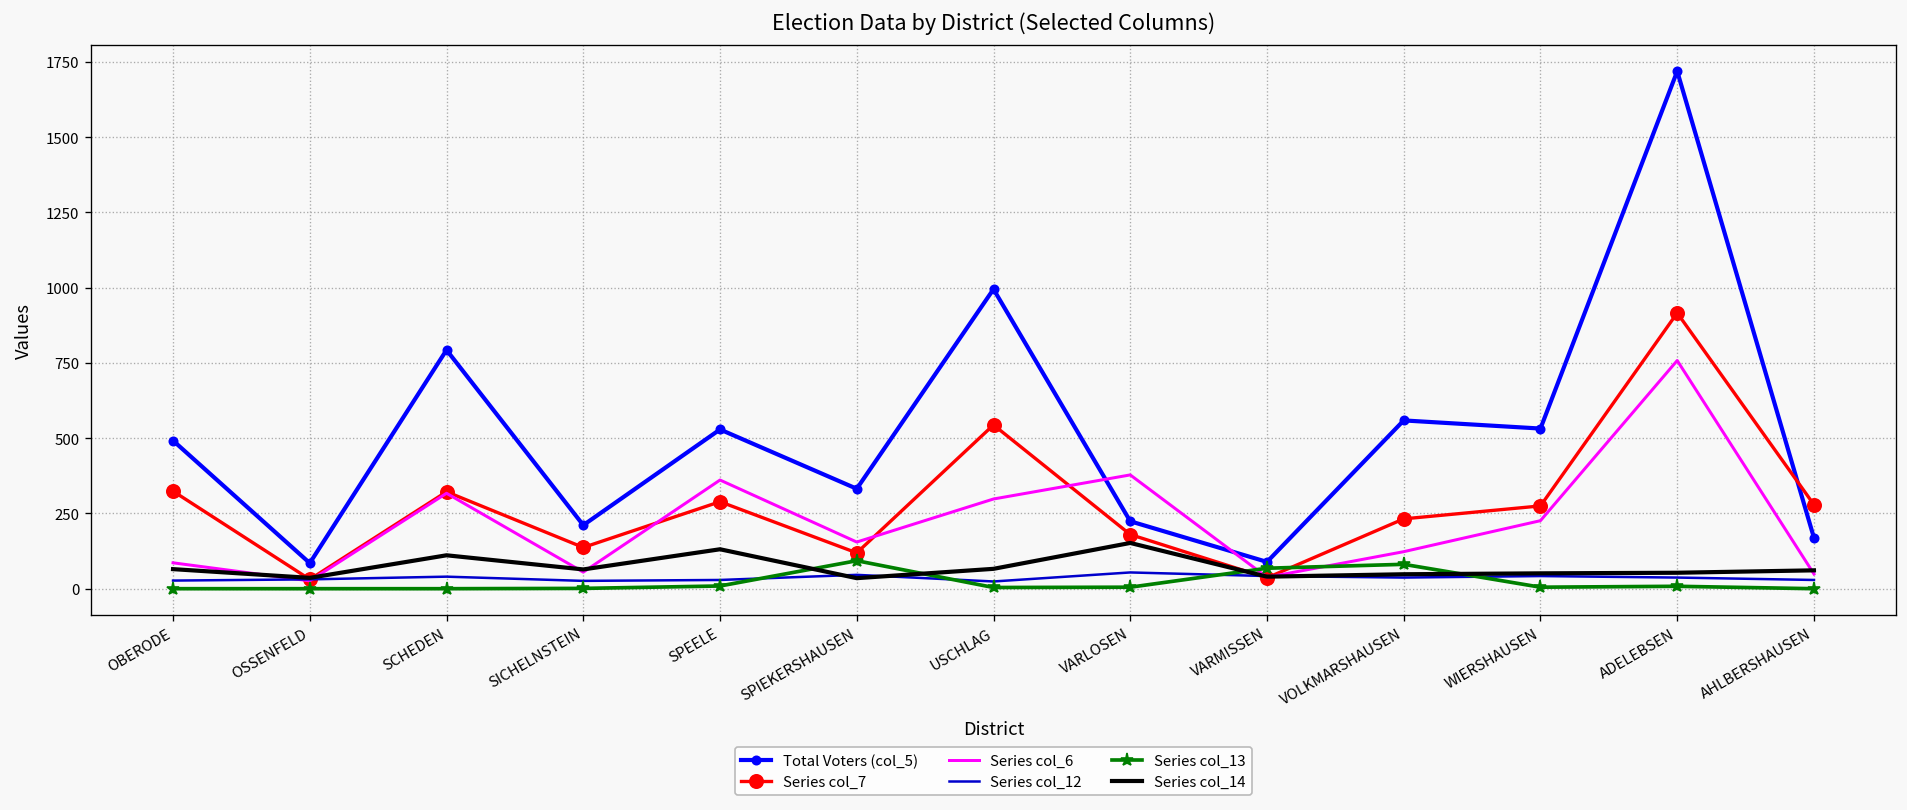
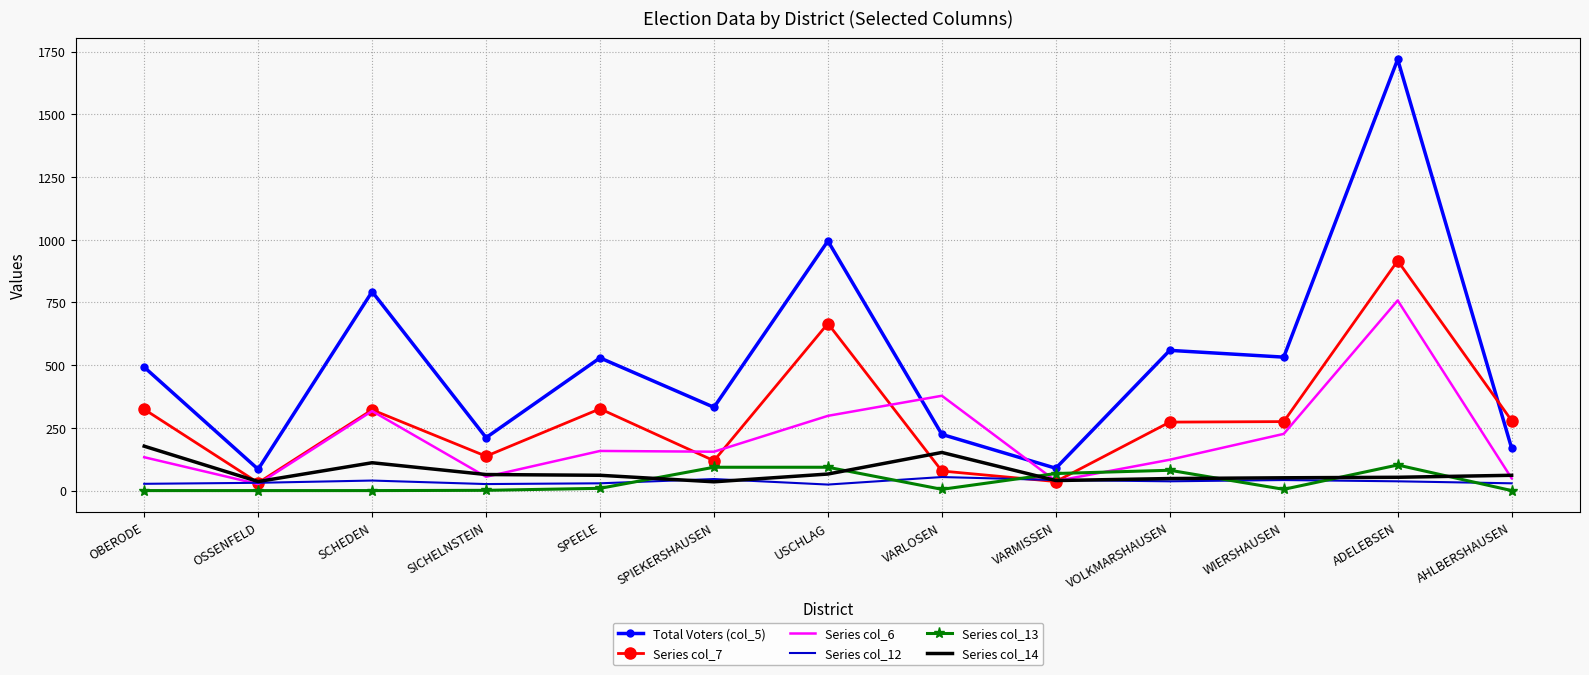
Series col_6, OBERODE: 90 -> 130
Series col_14, OBERODE: 70 -> 180
Series col_7, SPEELE: 290 -> 330
Series col_6, SPEELE: 360 -> 160
Series col_14, SPEELE: 130 -> 60
Series col_7, USCHLAG: 540 -> 670
Series col_13, USCHLAG: 0 -> 90
Series col_7, VARLOSEN: 180 -> 80
Series col_7, VOLKMARSHAUSEN: 230 -> 270
Series col_13, ADELEBSEN: 10 -> 100
